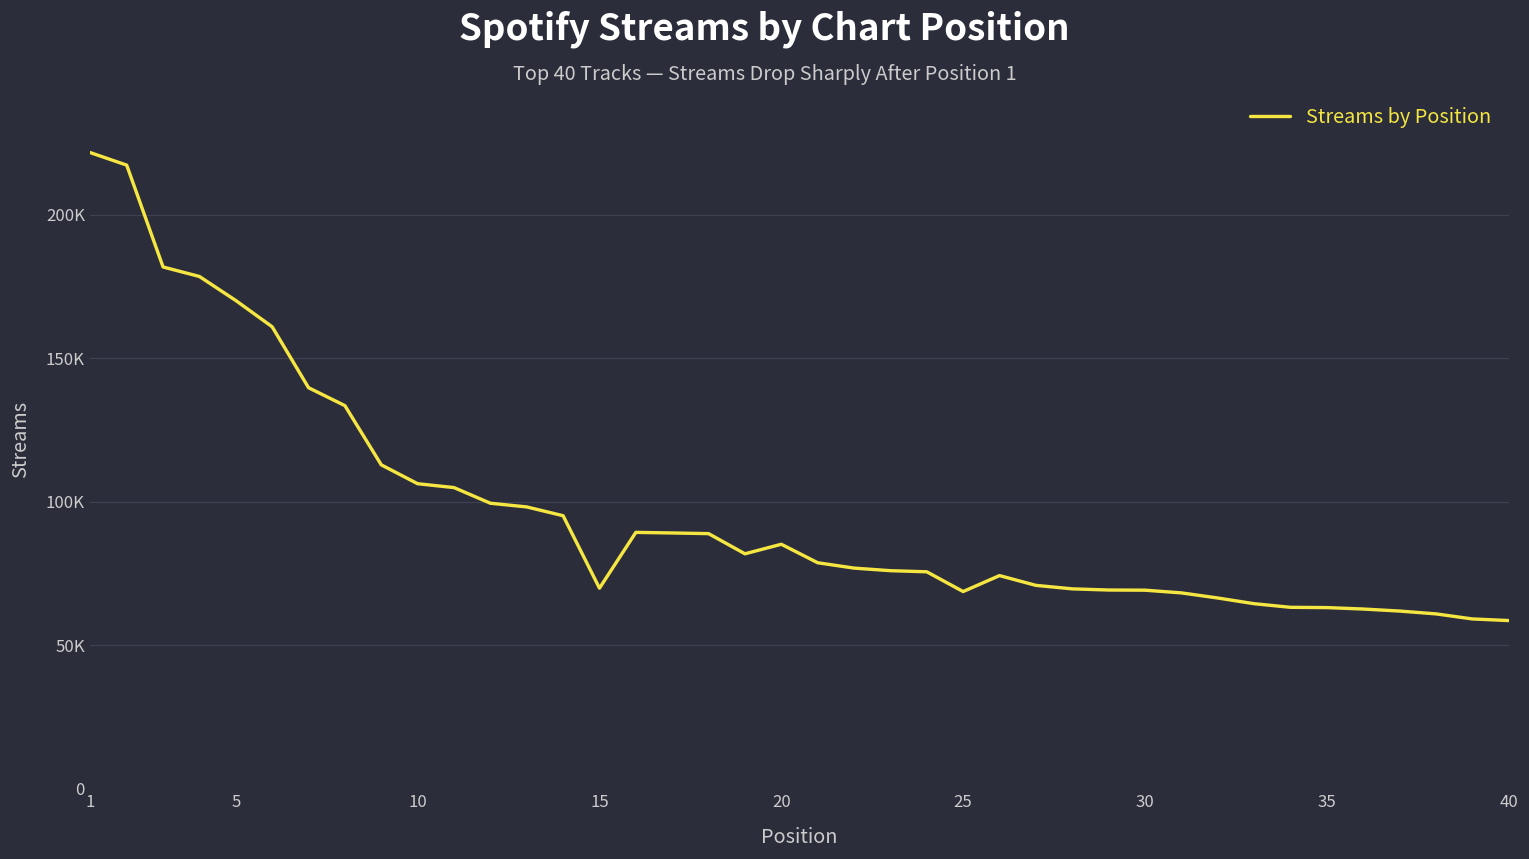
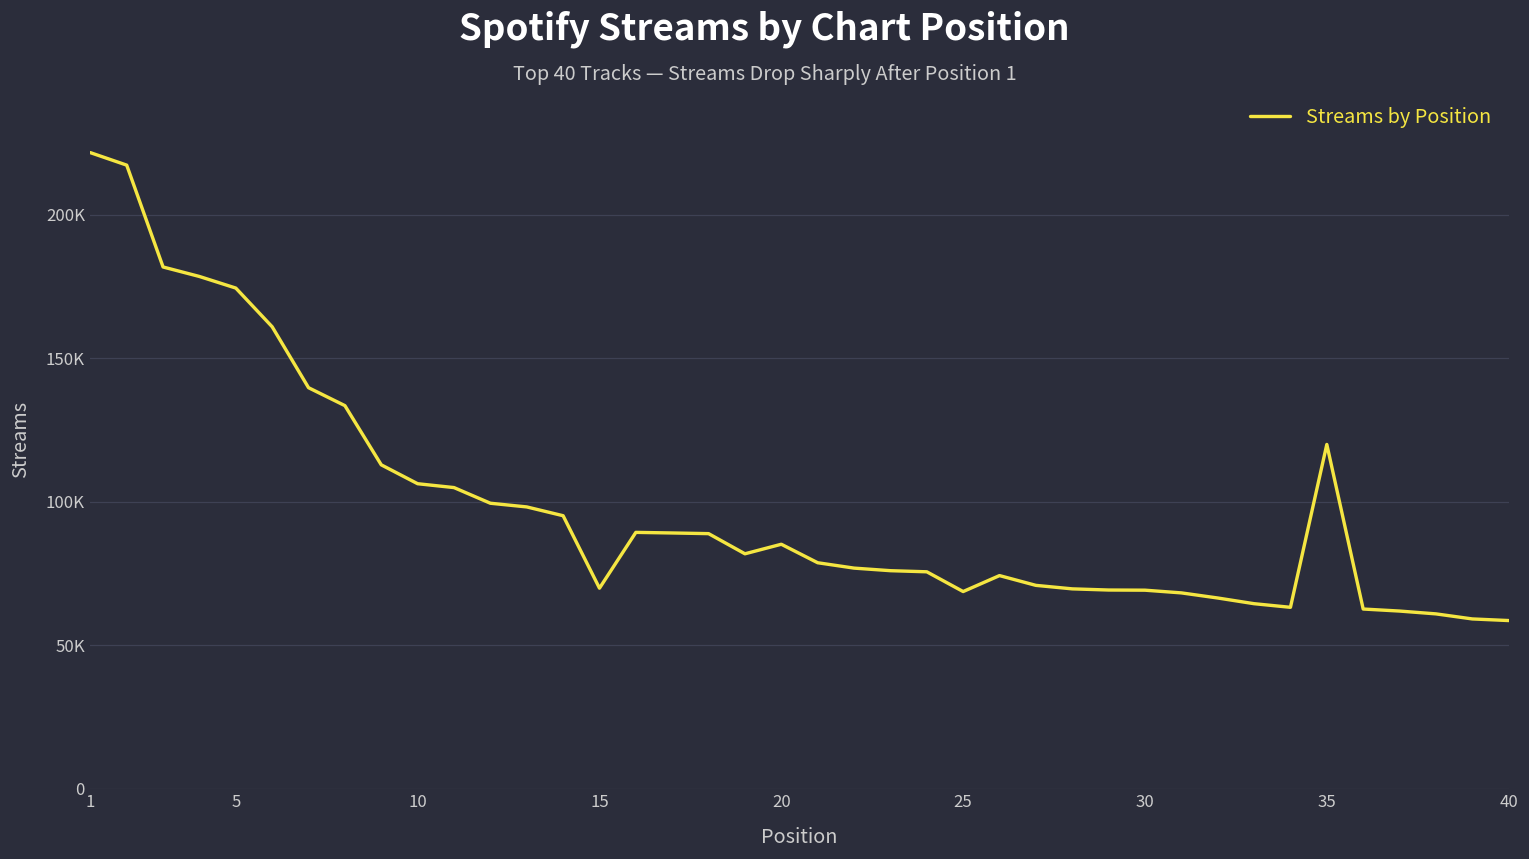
5: 170000 -> 174000
35: 63000 -> 120000
